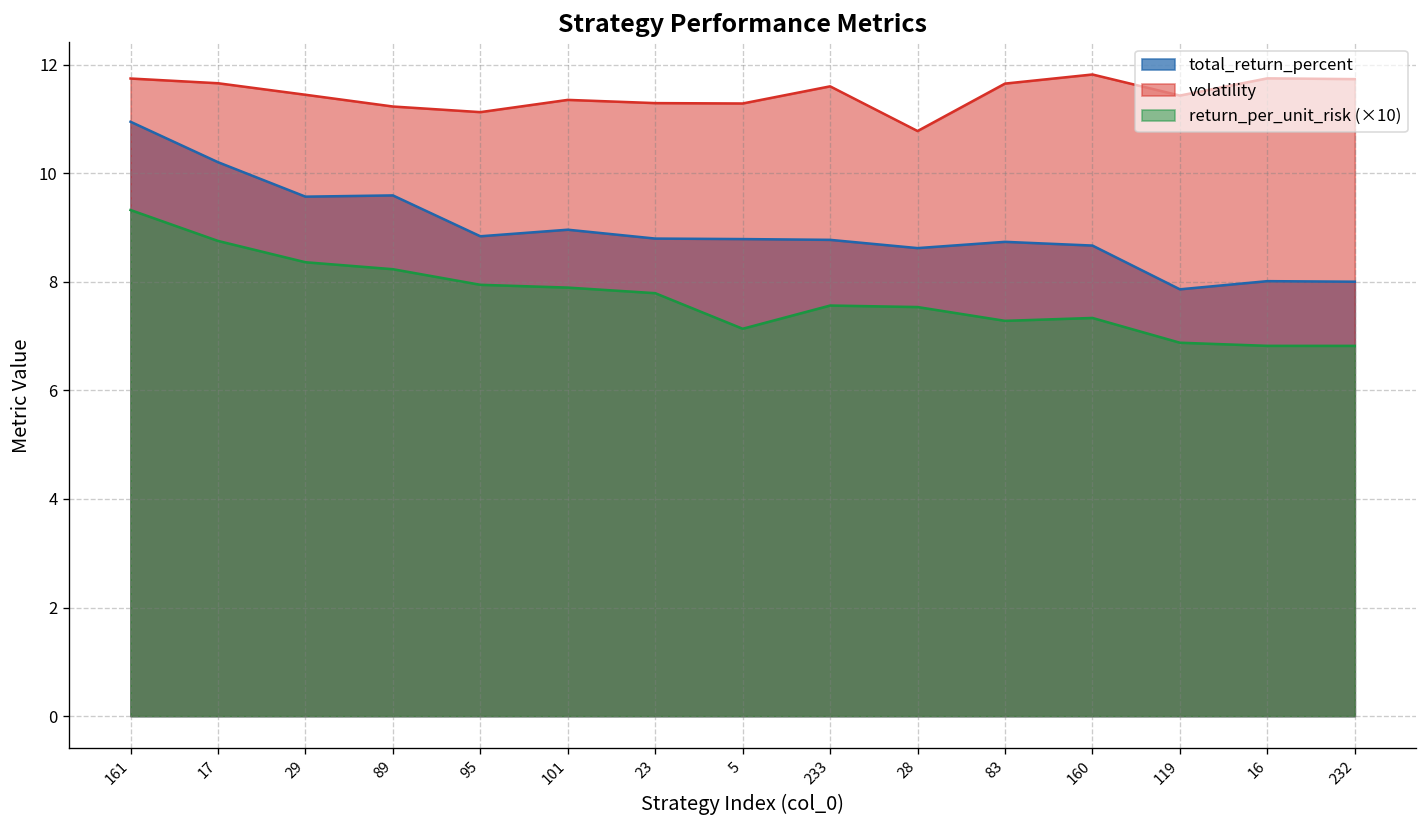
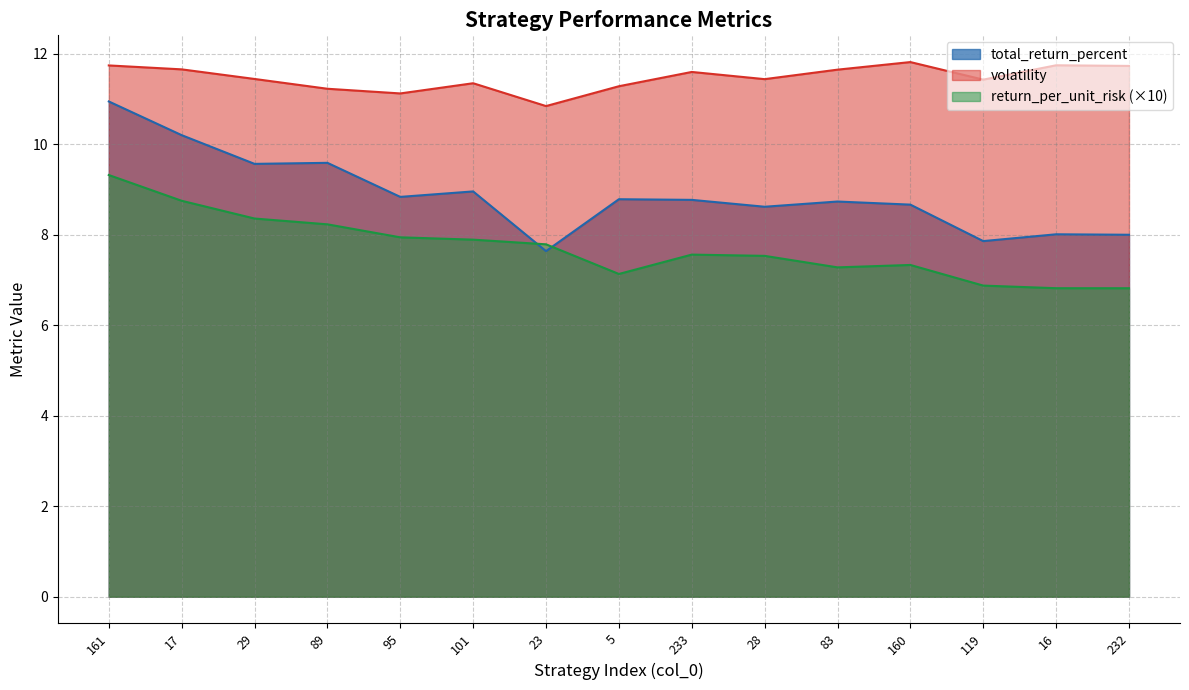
total_return_percent, 23: 8.8 -> 7.6
volatility, 23: 11.3 -> 10.8
volatility, 28: 10.8 -> 11.4
